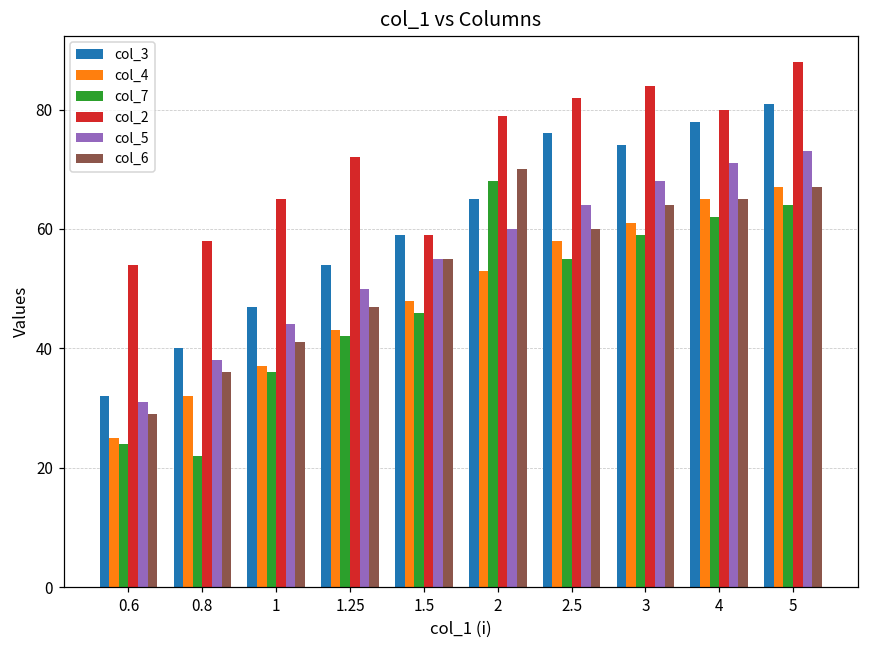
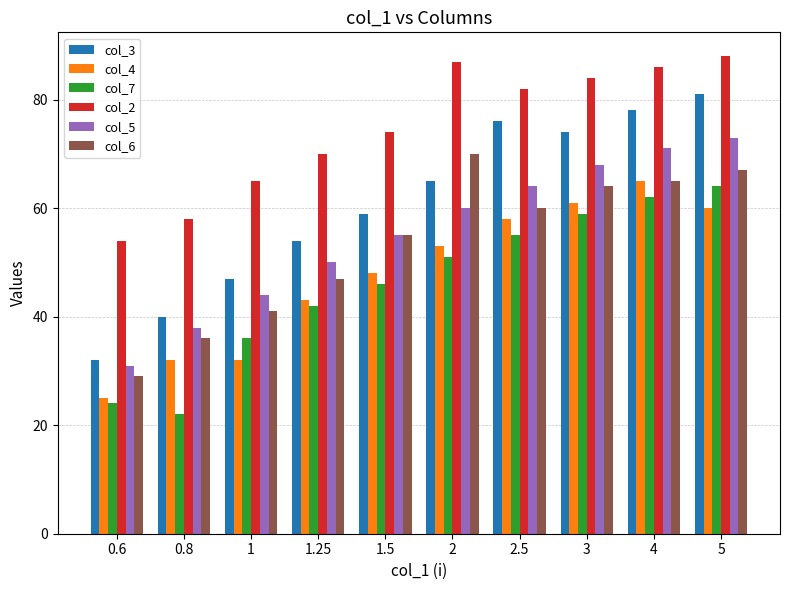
col_4, 1: 37 -> 32
col_2, 1.25: 72 -> 70
col_2, 1.5: 59 -> 74
col_7, 2: 68 -> 51
col_2, 2: 79 -> 87
col_2, 4: 80 -> 86
col_4, 5: 67 -> 60
